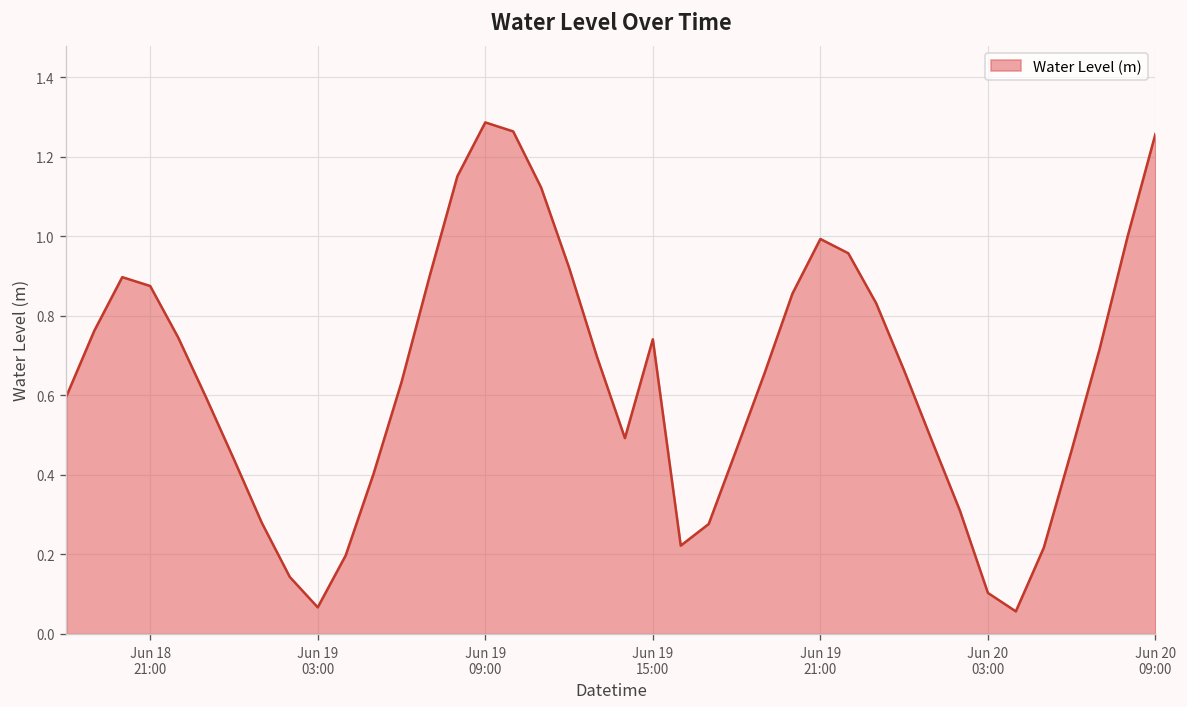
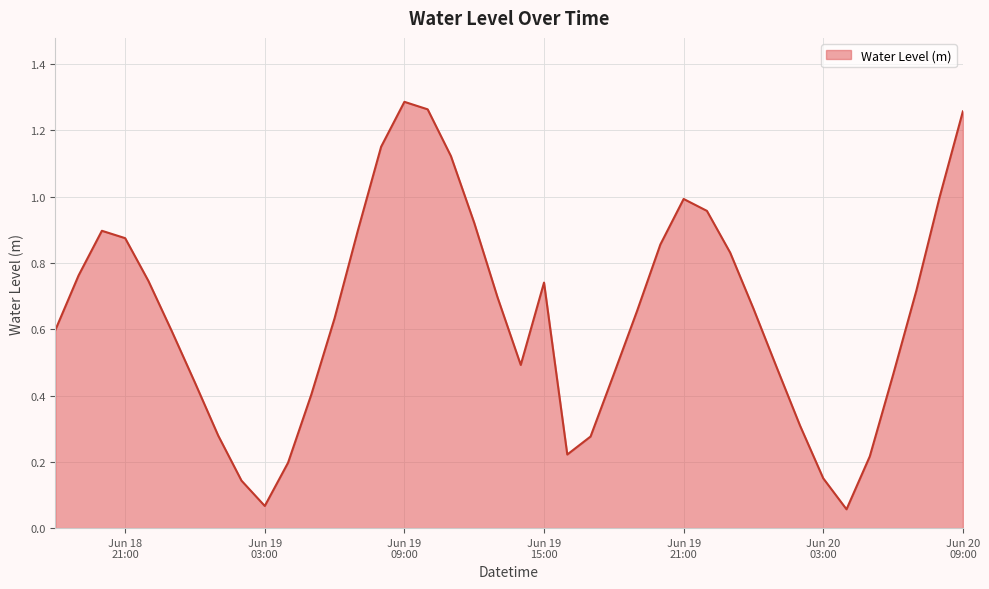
Jun 20 03:00: 0.10 -> 0.15
